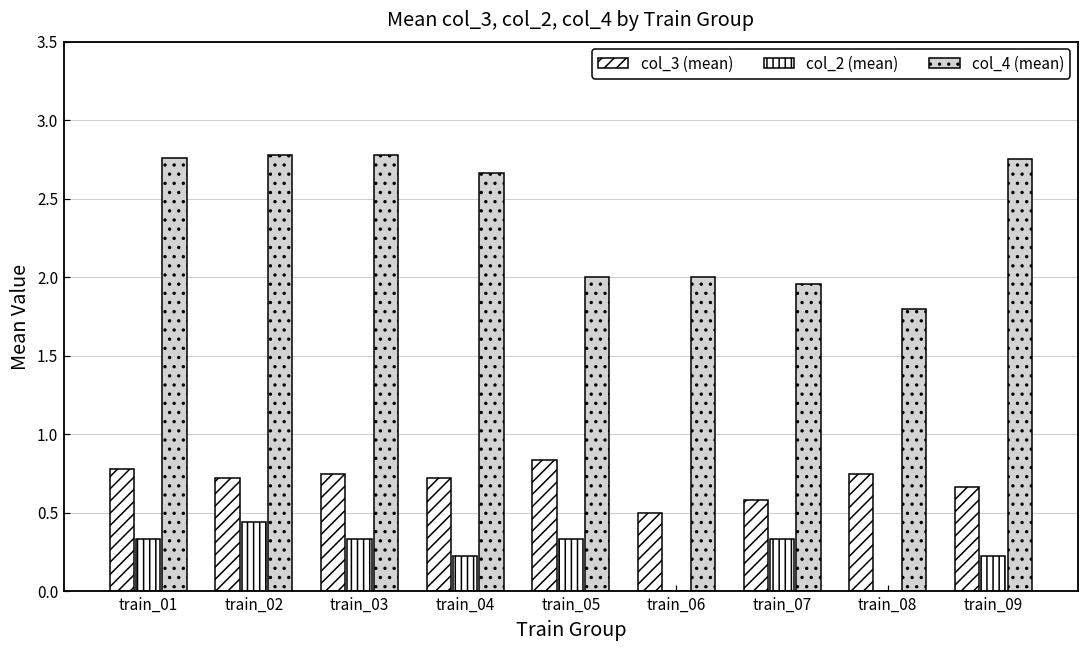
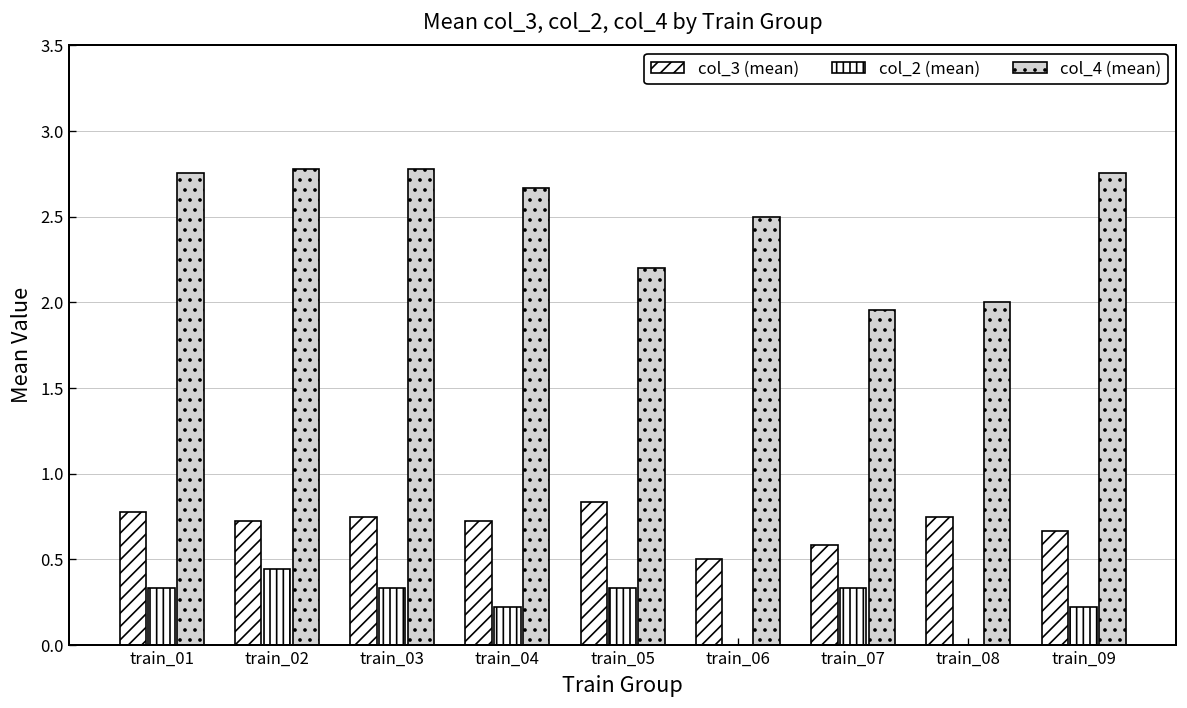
col_4 (mean), train_05: 2.0 -> 2.2
col_4 (mean), train_06: 2.0 -> 2.5
col_4 (mean), train_08: 1.8 -> 2.0
